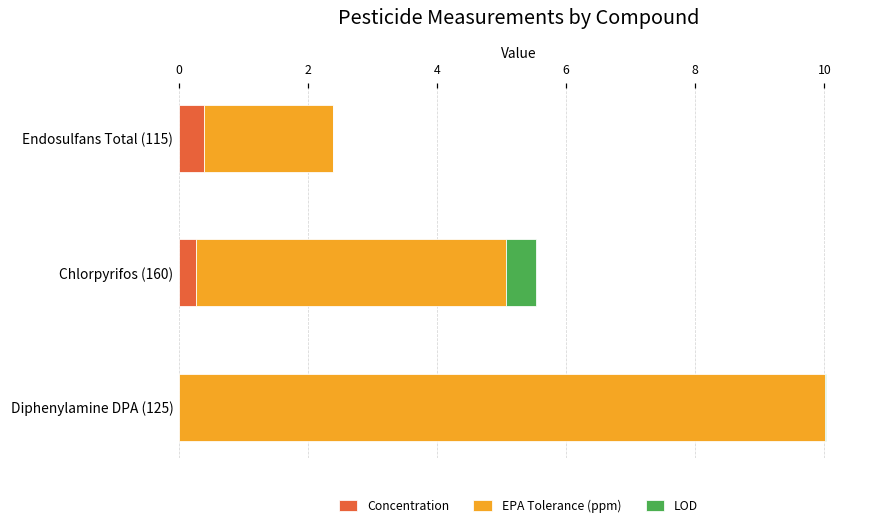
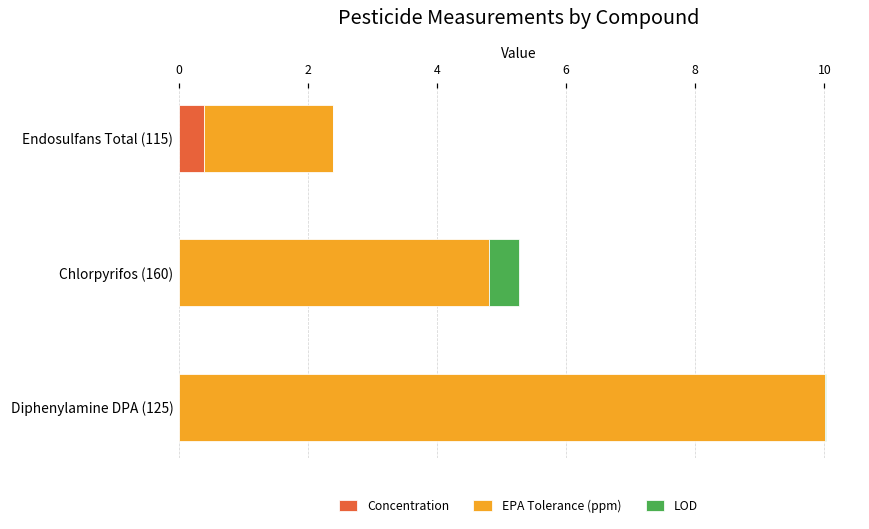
Concentration, Chlorpyrifos (160): 0.3 -> 0.0
